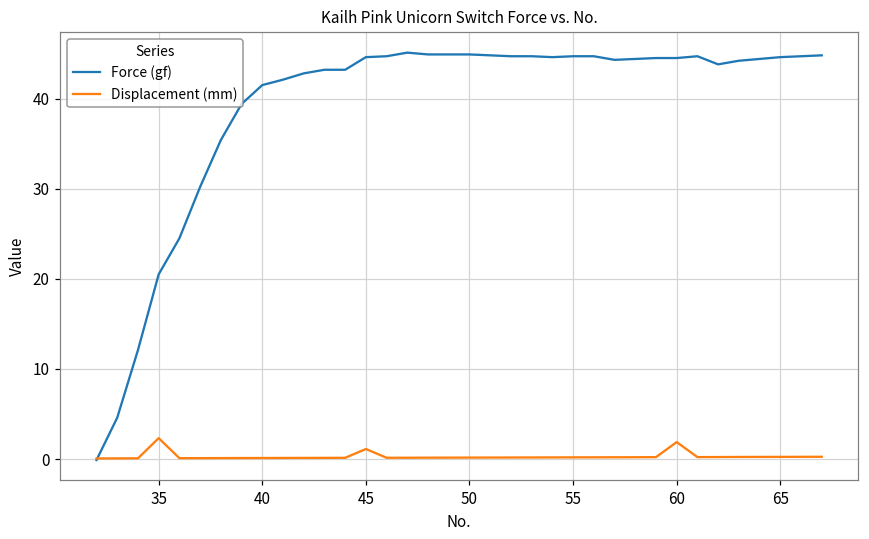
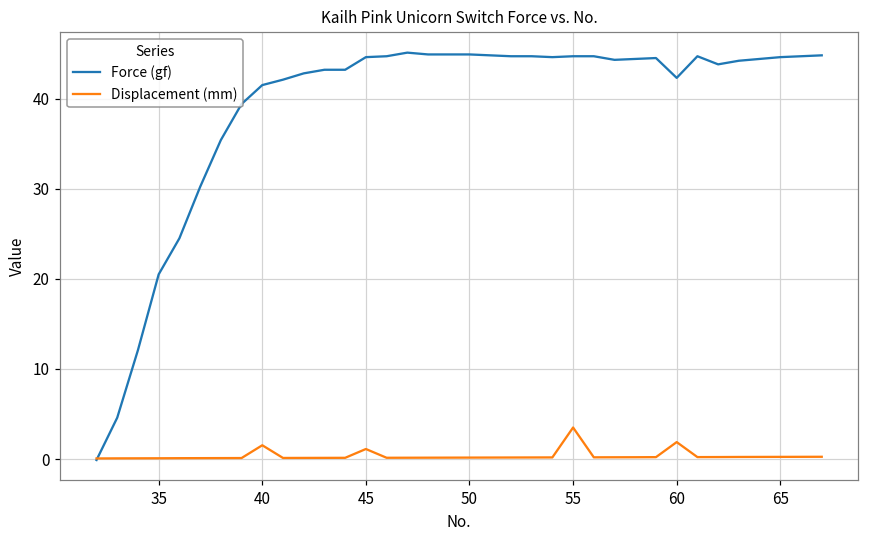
Displacement (mm), 35: 2 -> 0
Displacement (mm), 40: 0 -> 2
Displacement (mm), 55: 0 -> 4
Force (gf), 60: 45 -> 42
